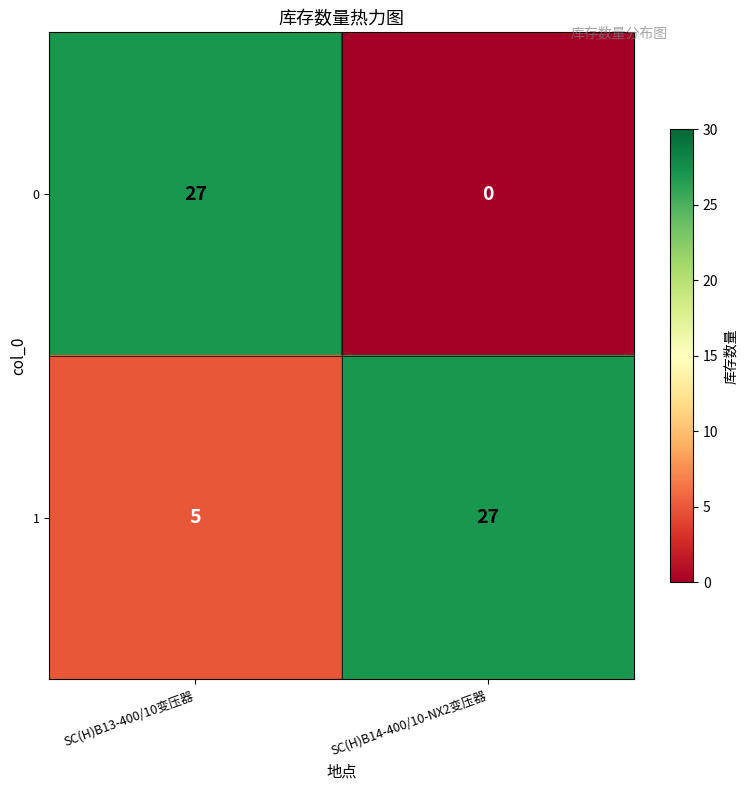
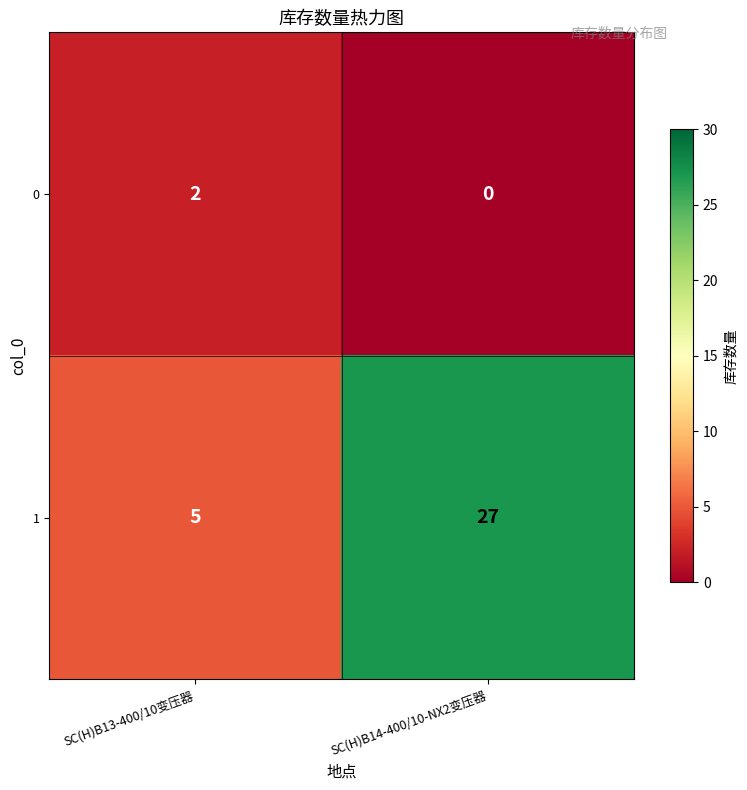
0, SC(H)B13-400/10变压器: 27 -> 2
